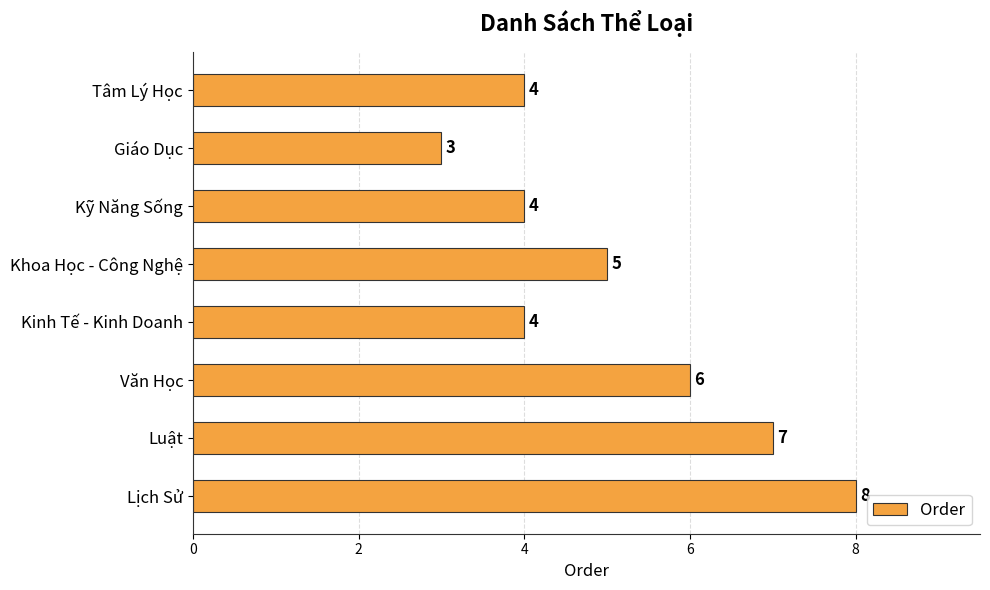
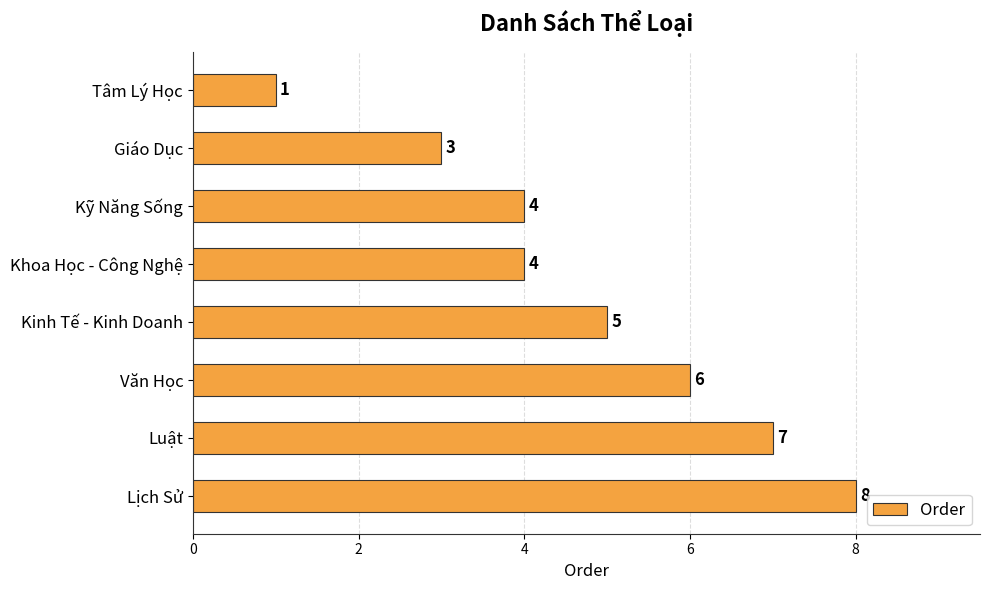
Tâm Lý Học: 4 -> 1
Khoa Học - Công Nghệ: 5 -> 4
Kinh Tế - Kinh Doanh: 4 -> 5
